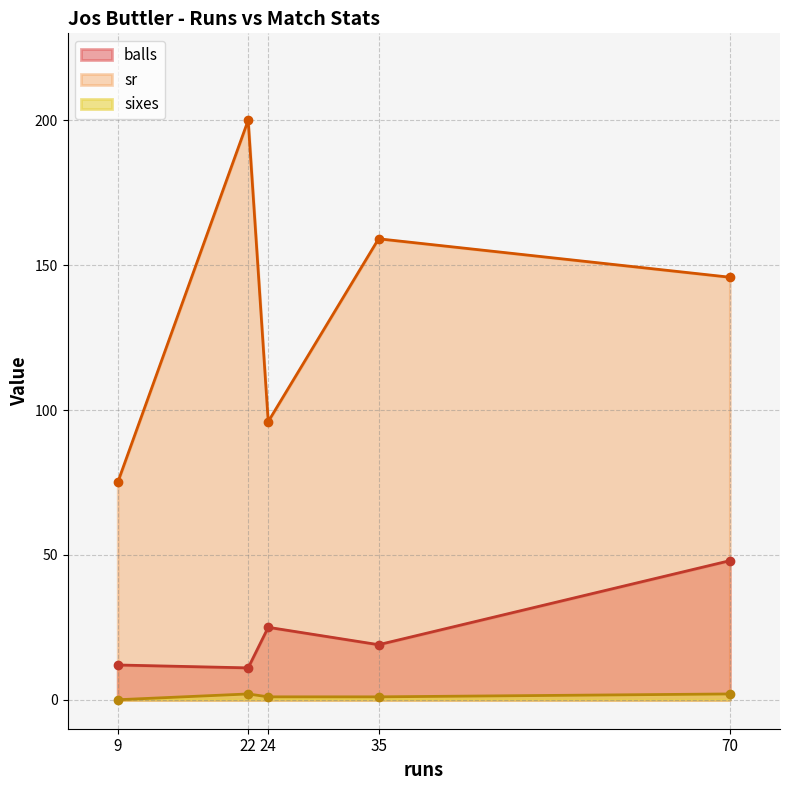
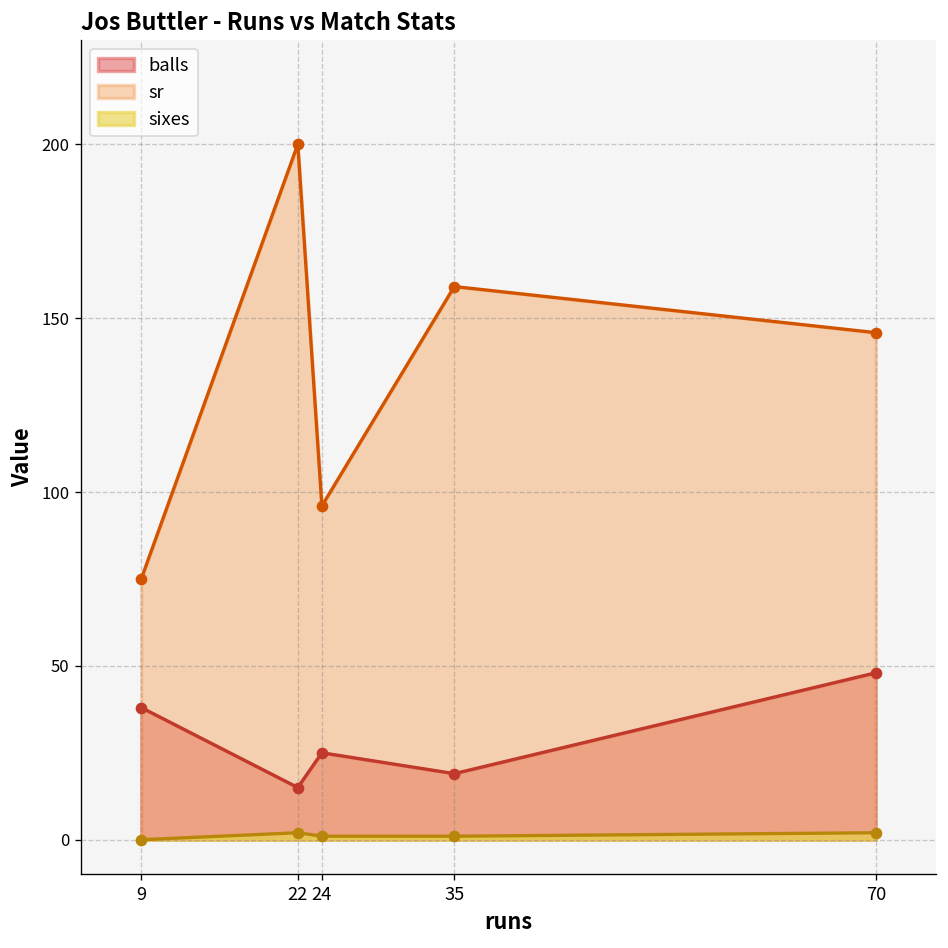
balls, 9: 12 -> 38
balls, 22: 11 -> 15
